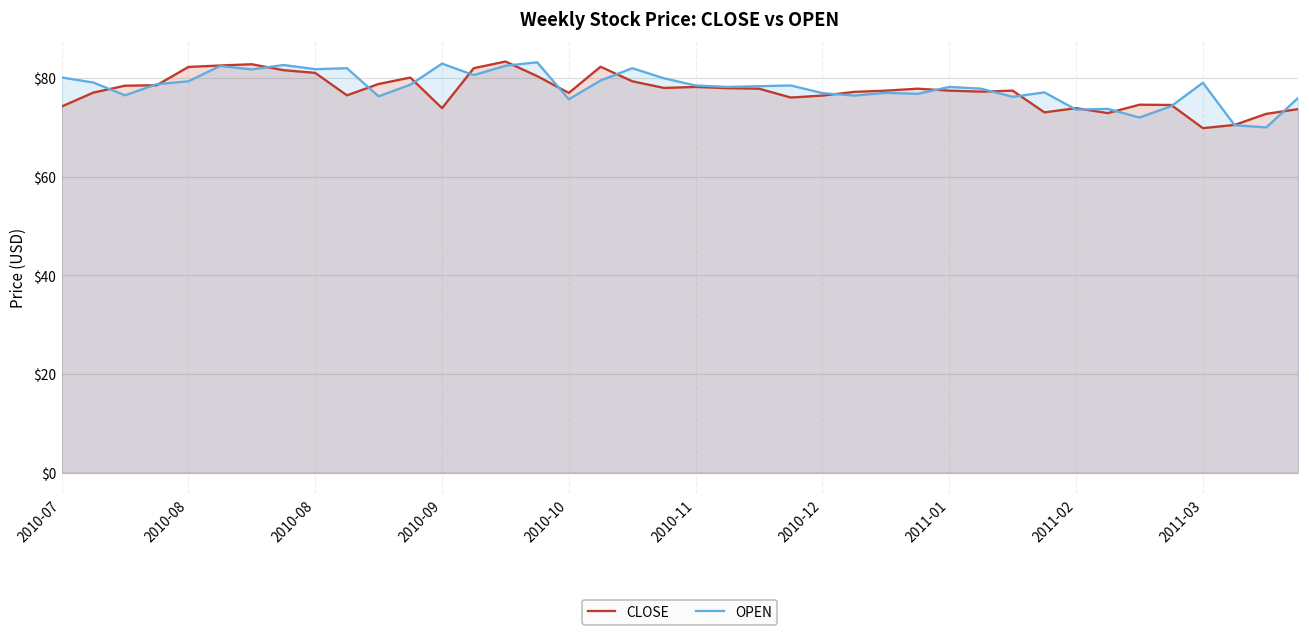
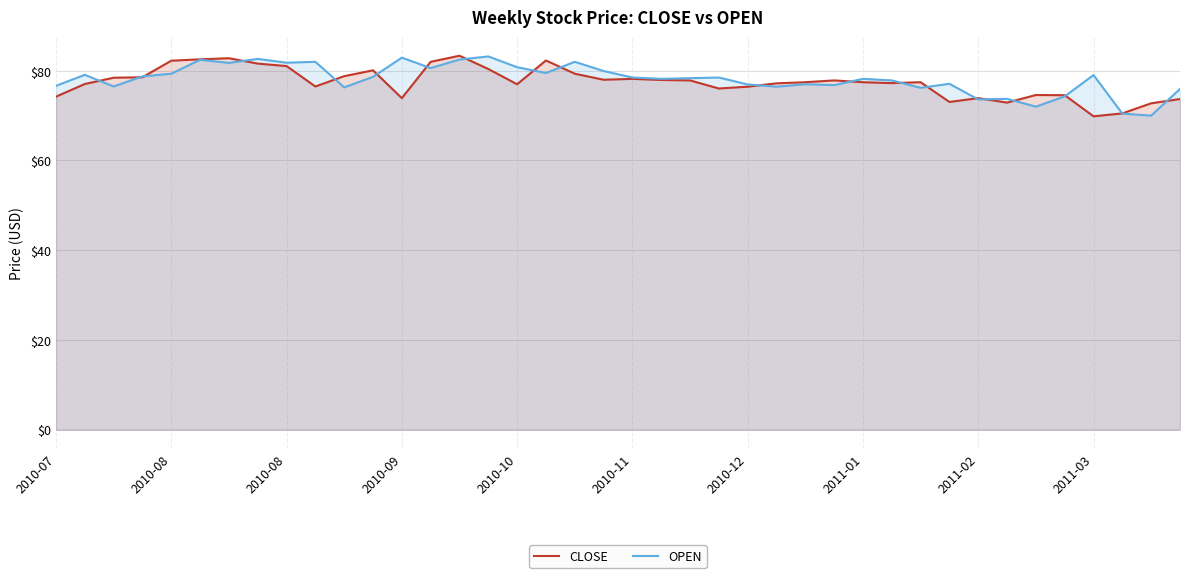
OPEN, 2010-07: $80 -> $77
OPEN, 2010-10: $76 -> $81
